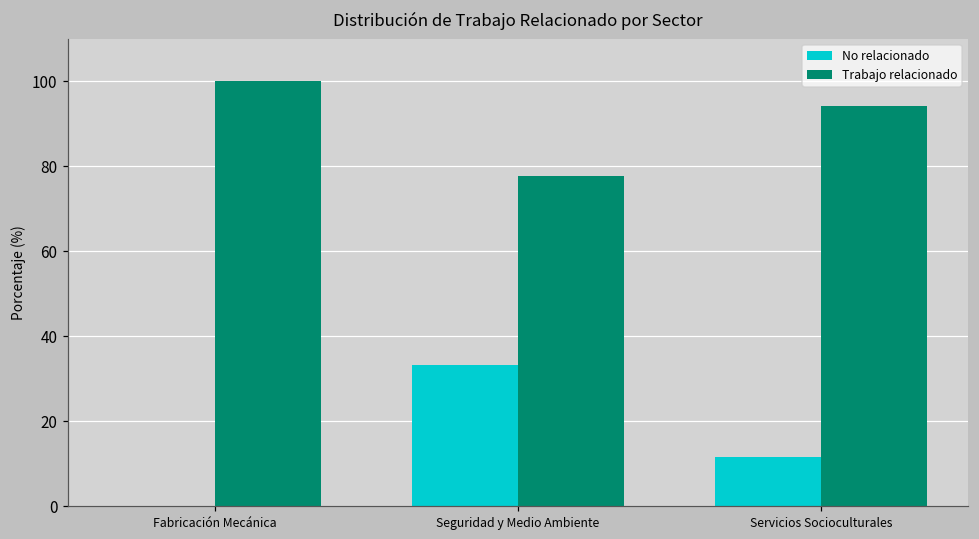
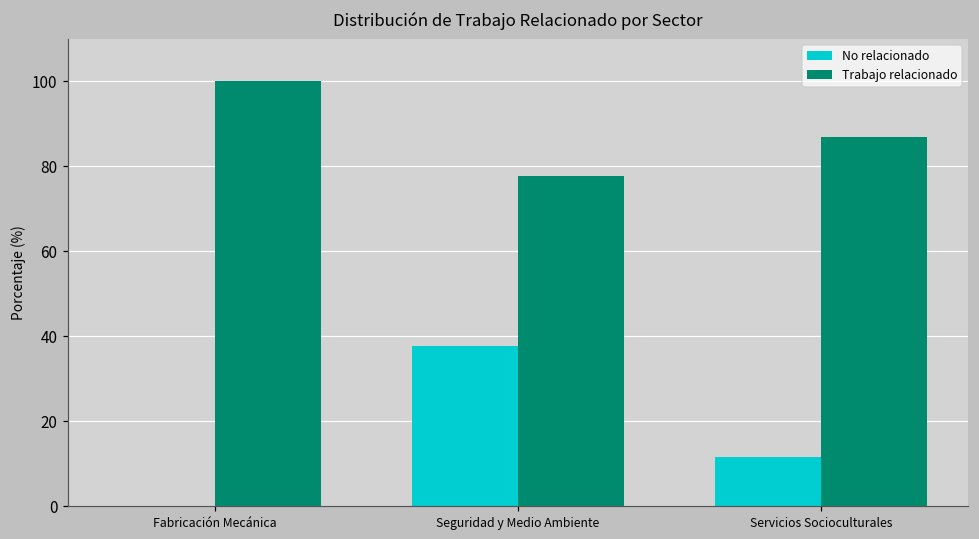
No relacionado, Seguridad y Medio Ambiente: 33 -> 38
Trabajo relacionado, Servicios Socioculturales: 94 -> 87
